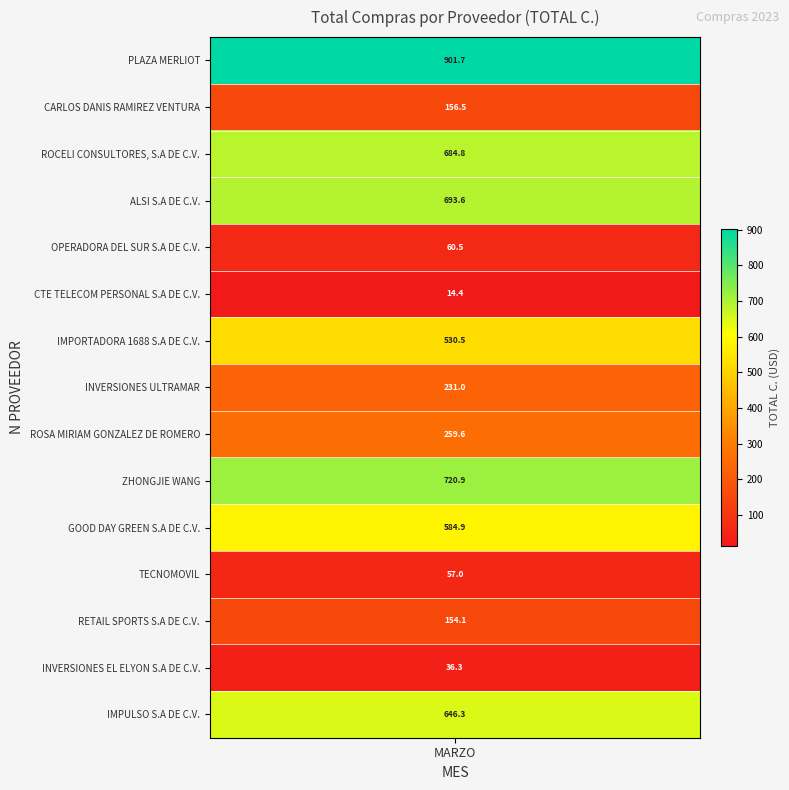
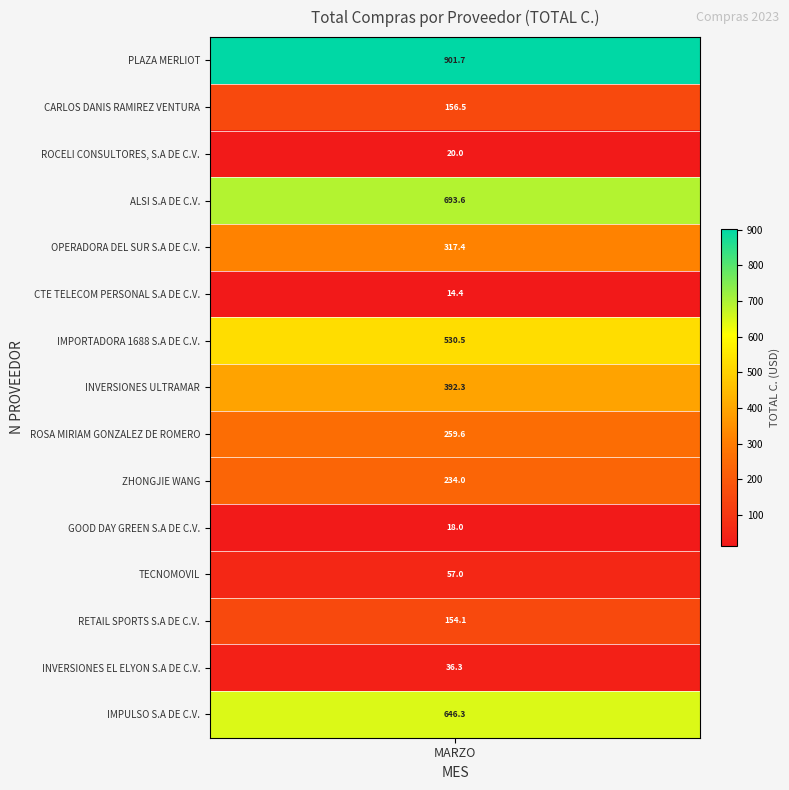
ROCELI CONSULTORES, S.A DE C.V., MARZO: 684.8 -> 20.0
OPERADORA DEL SUR S.A DE C.V., MARZO: 60.5 -> 317.4
INVERSIONES ULTRAMAR, MARZO: 231.0 -> 392.3
ZHONGJIE WANG, MARZO: 720.9 -> 234.0
GOOD DAY GREEN S.A DE C.V., MARZO: 584.9 -> 18.0
